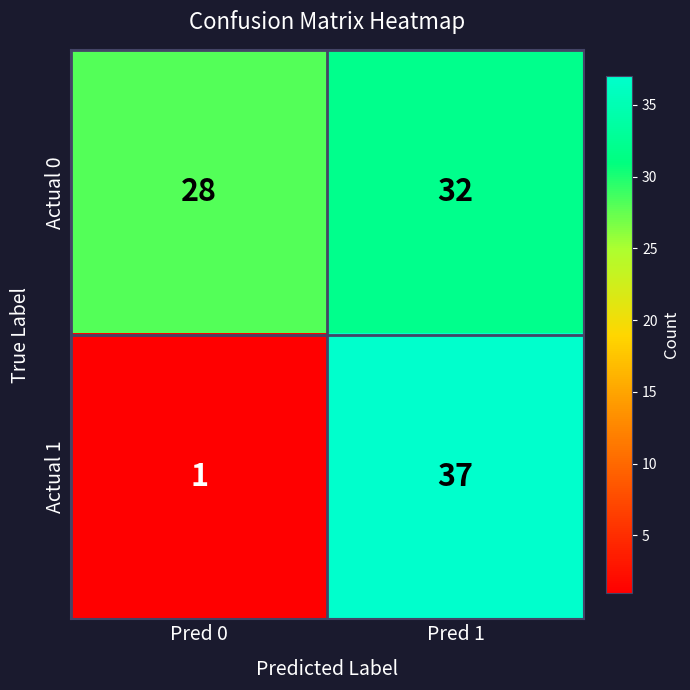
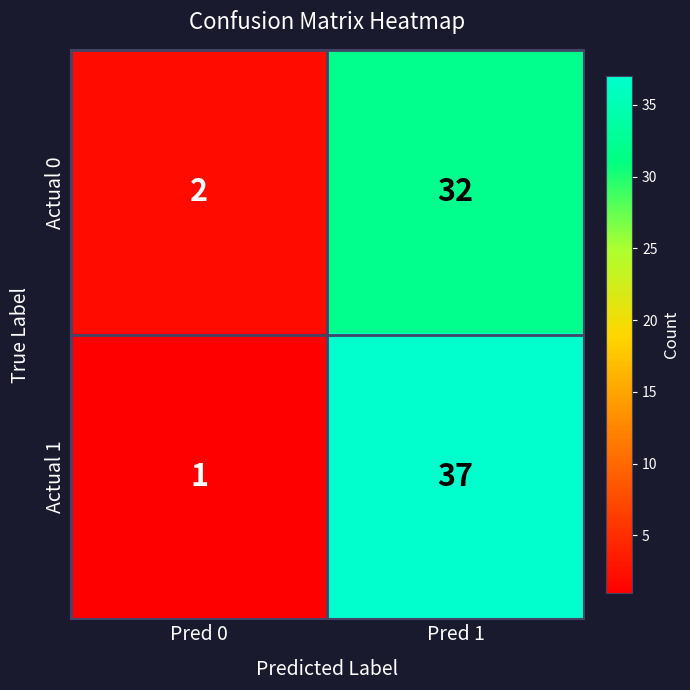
Actual 0, Pred 0: 28 -> 2
